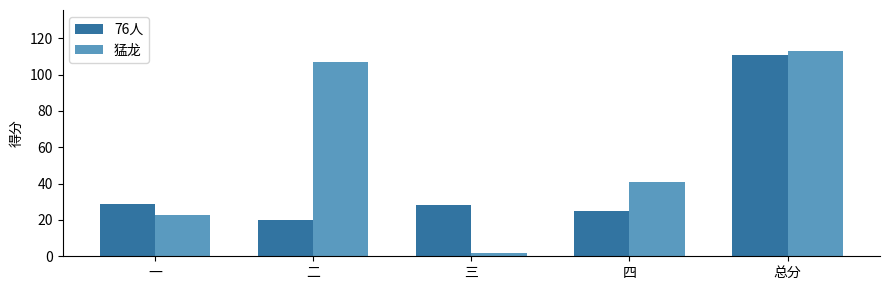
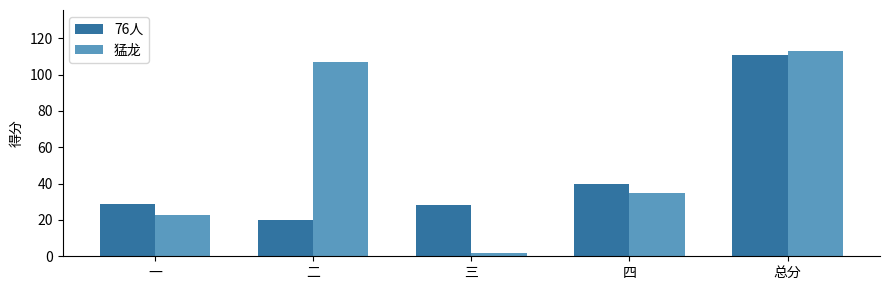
76人, 四: 25 -> 40
猛龙, 四: 41 -> 35
